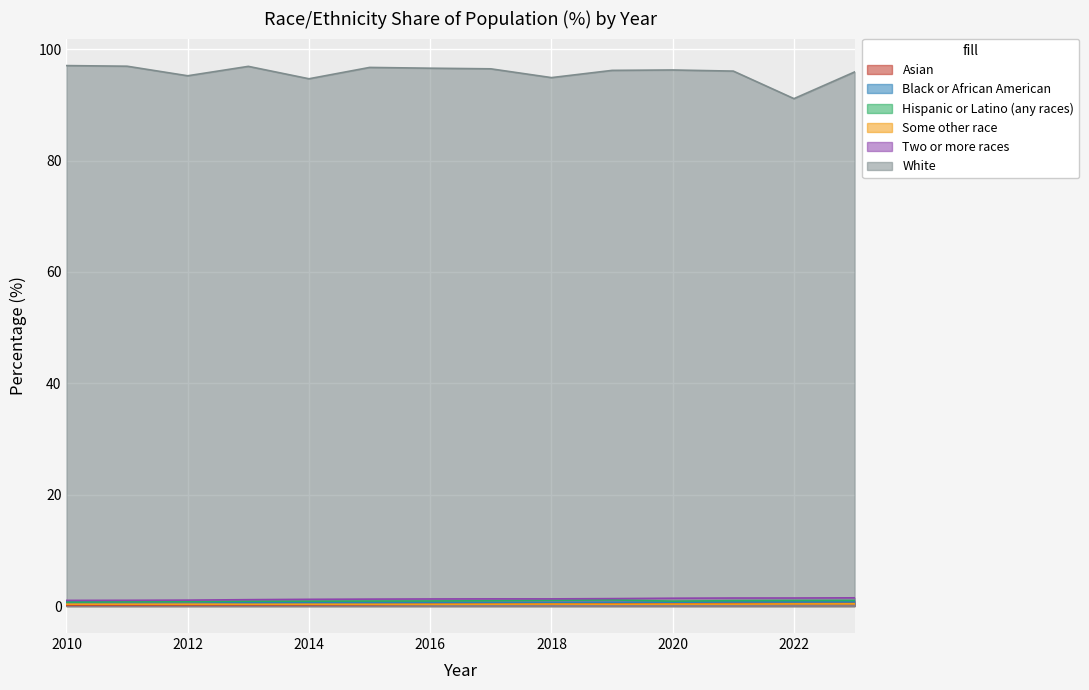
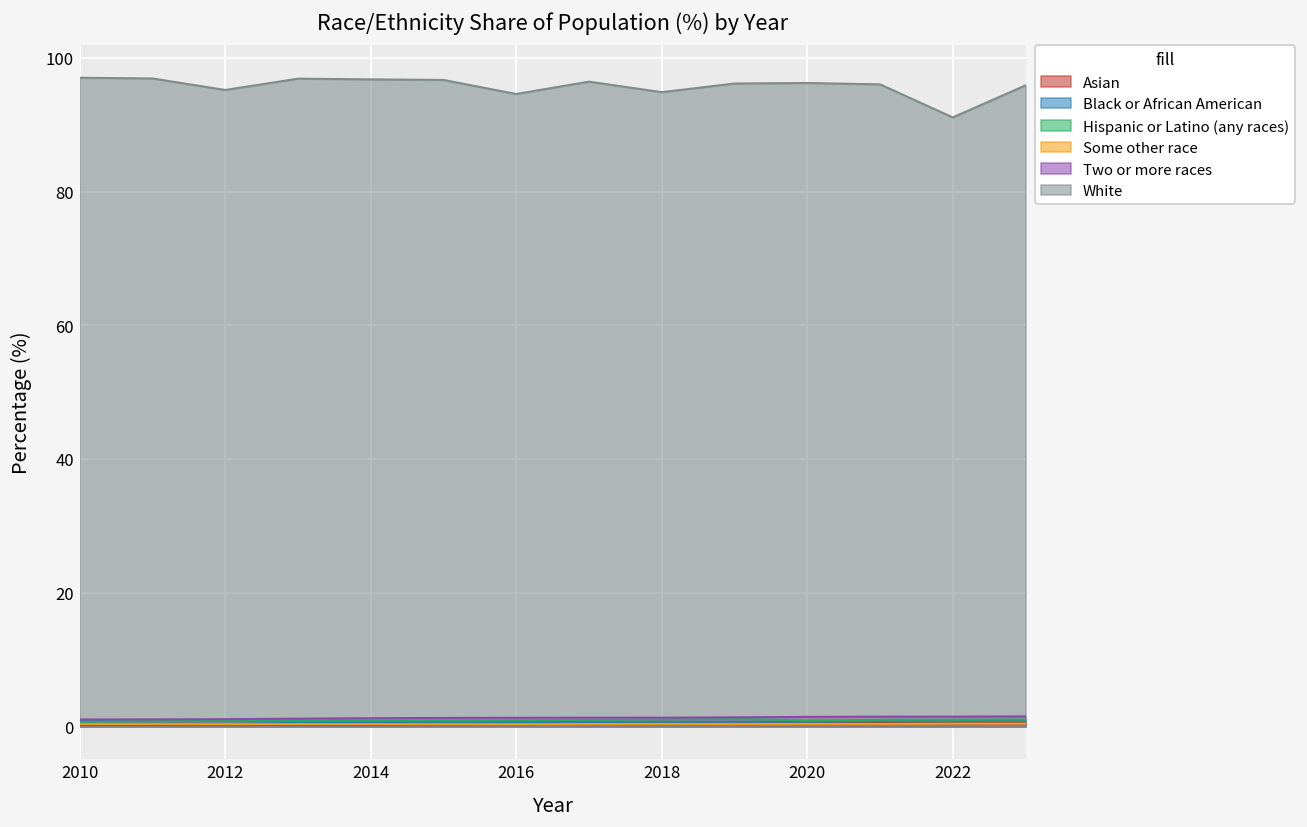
White, 2014: 95 -> 97
White, 2016: 97 -> 95
